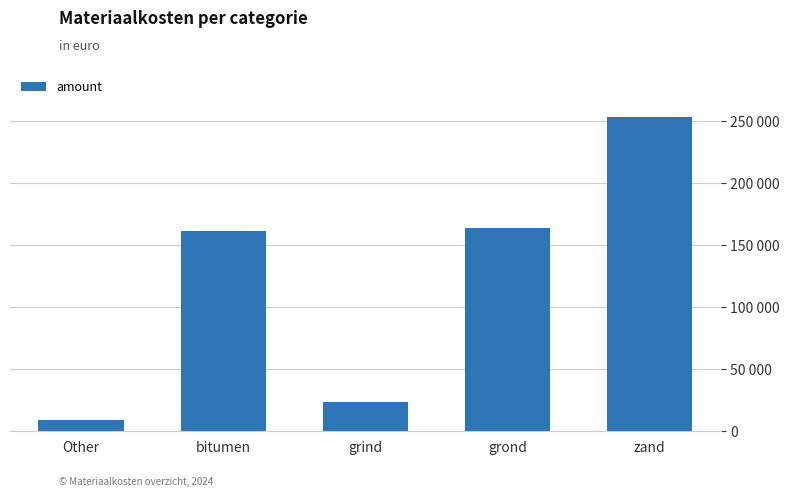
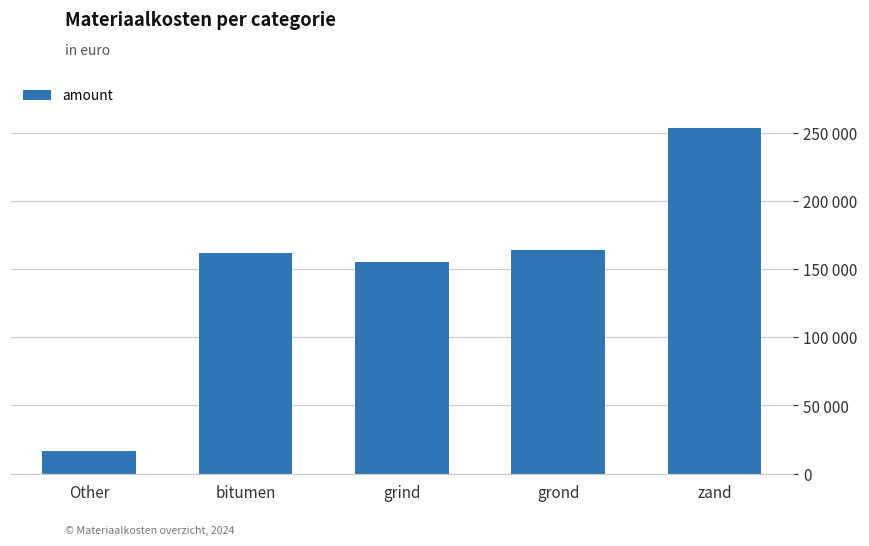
Other: 9000 -> 16000
grind: 23000 -> 155000
